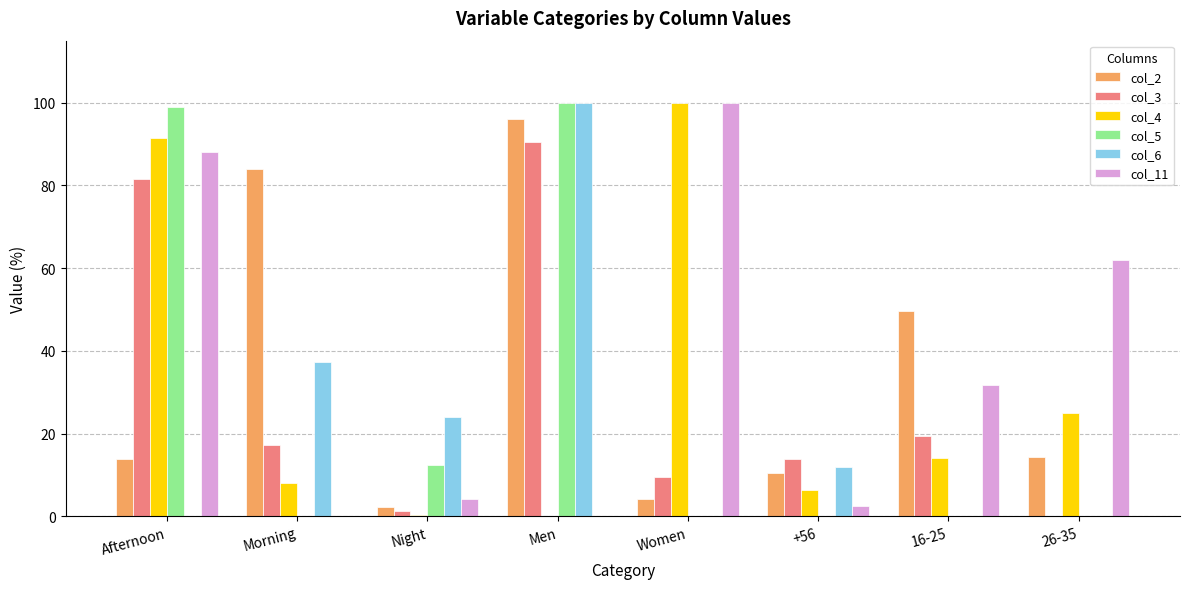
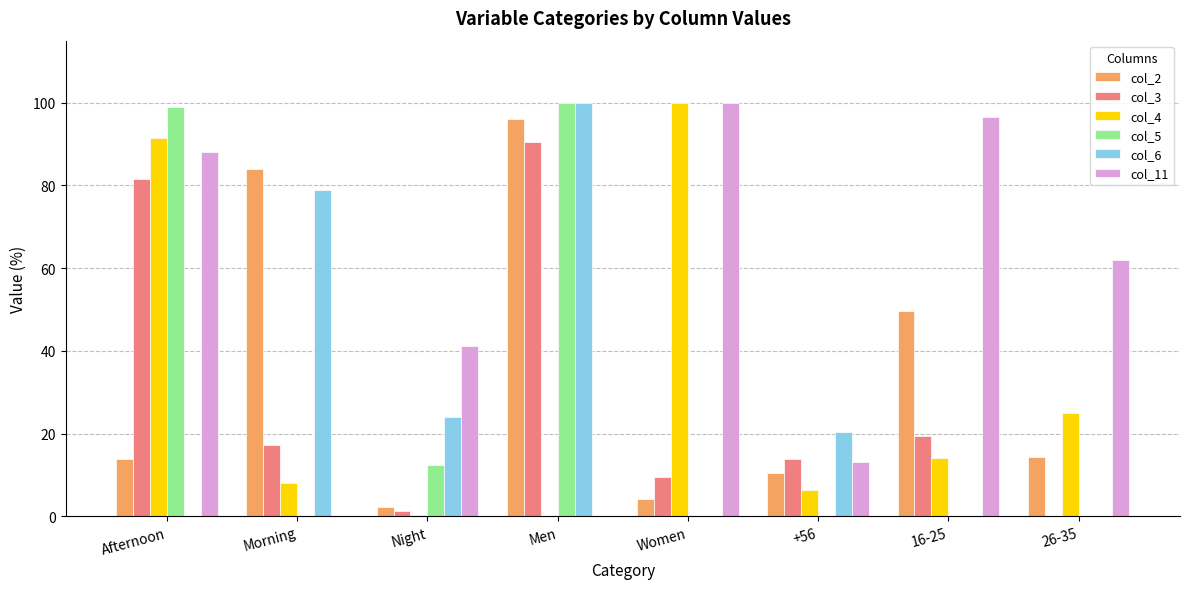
col_6, Morning: 37 -> 79
col_11, Night: 4 -> 41
col_6, +56: 12 -> 20
col_11, +56: 2 -> 13
col_11, 16-25: 32 -> 97
